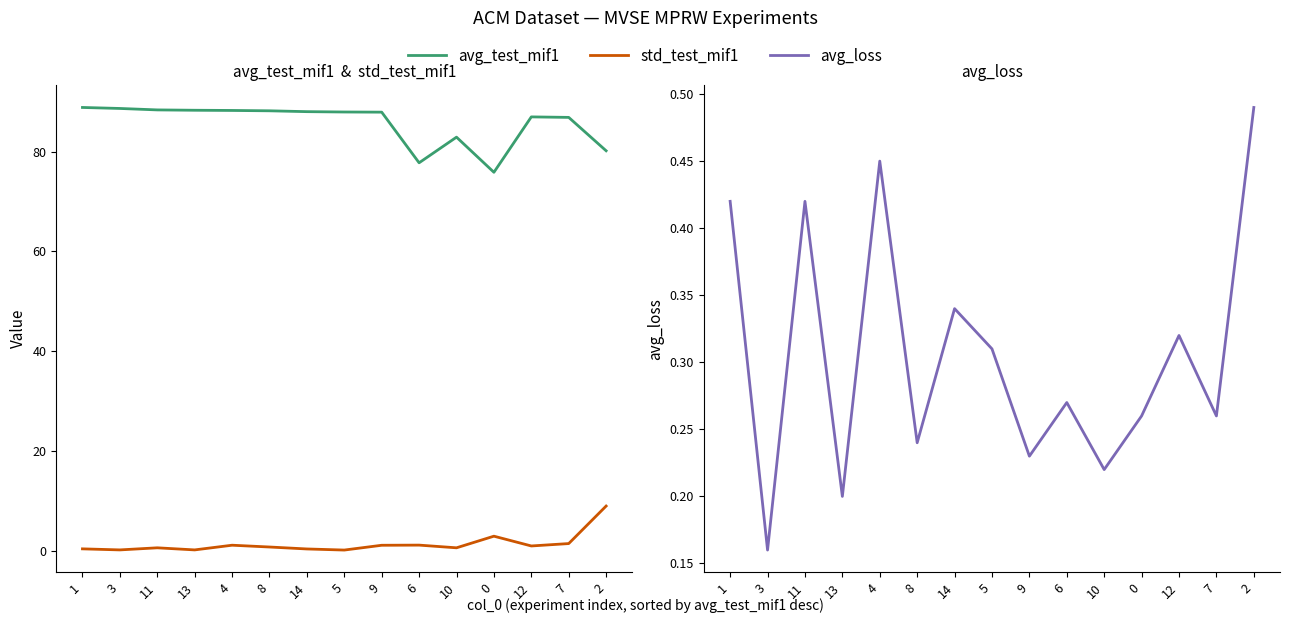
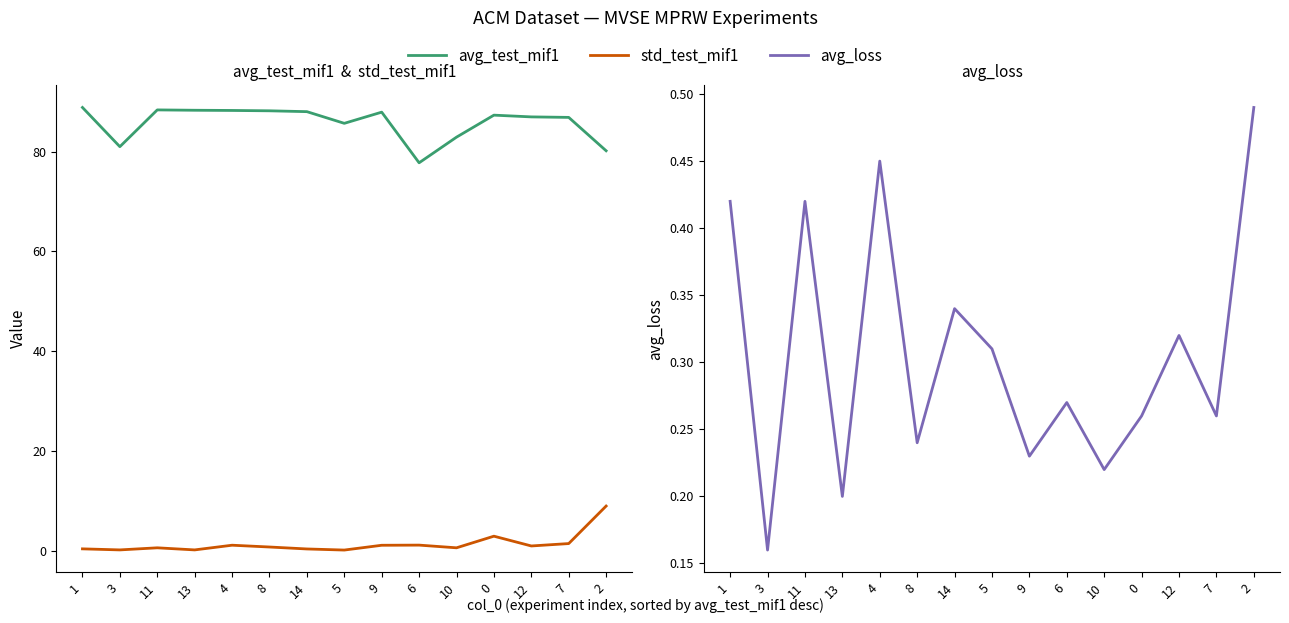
avg_test_mif1 & std_test_mif1, avg_test_mif1, 3: 89 -> 81
avg_test_mif1 & std_test_mif1, avg_test_mif1, 5: 88 -> 86
avg_test_mif1 & std_test_mif1, avg_test_mif1, 0: 76 -> 87
